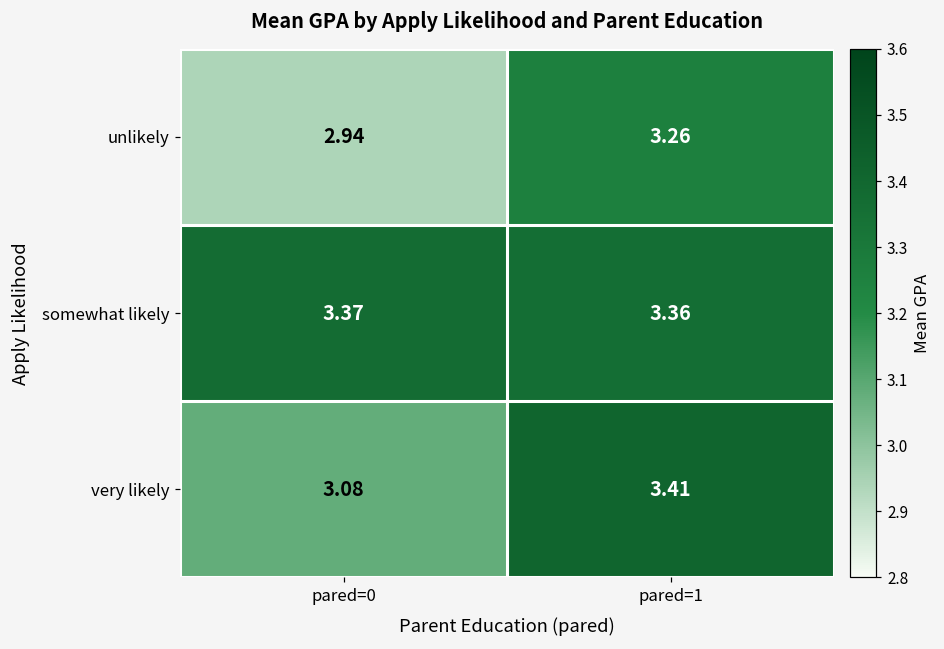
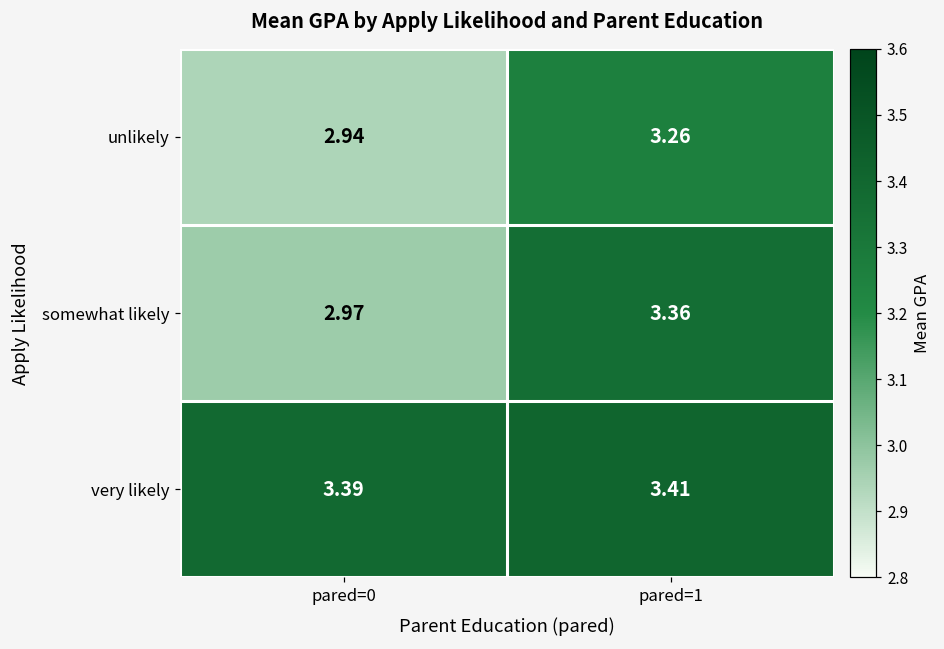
somewhat likely, pared=0: 3.37 -> 2.97
very likely, pared=0: 3.08 -> 3.39
